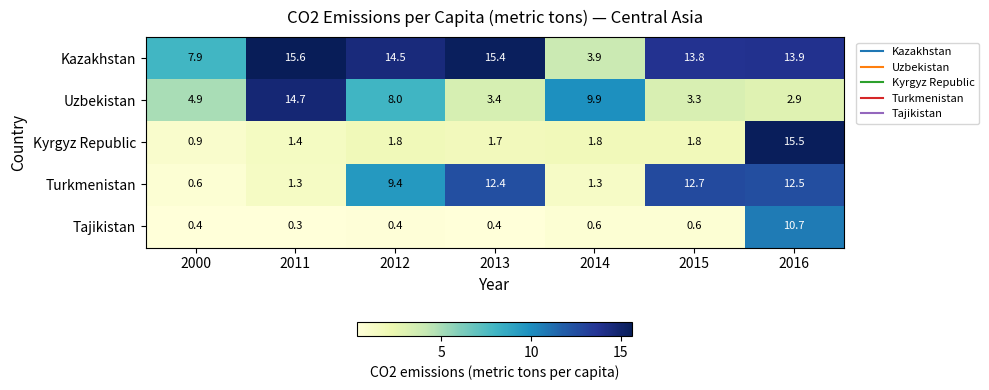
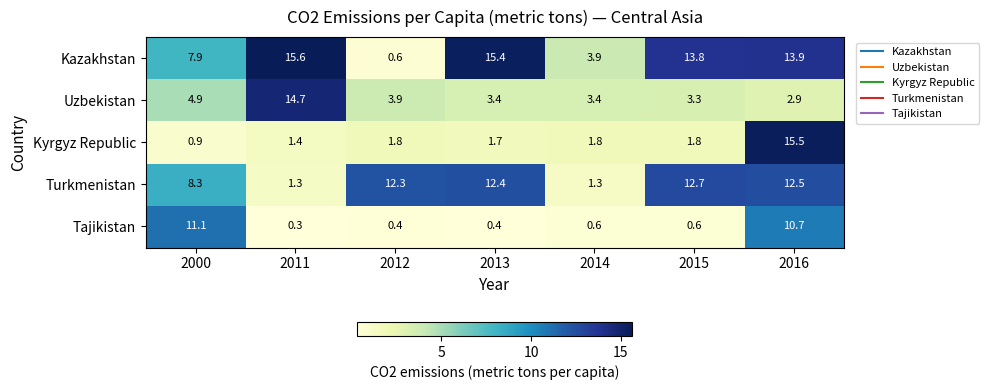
Kazakhstan, 2012: 14.5 -> 0.6
Uzbekistan, 2012: 8.0 -> 3.9
Uzbekistan, 2014: 9.9 -> 3.4
Turkmenistan, 2000: 0.6 -> 8.3
Turkmenistan, 2012: 9.4 -> 12.3
Tajikistan, 2000: 0.4 -> 11.1
